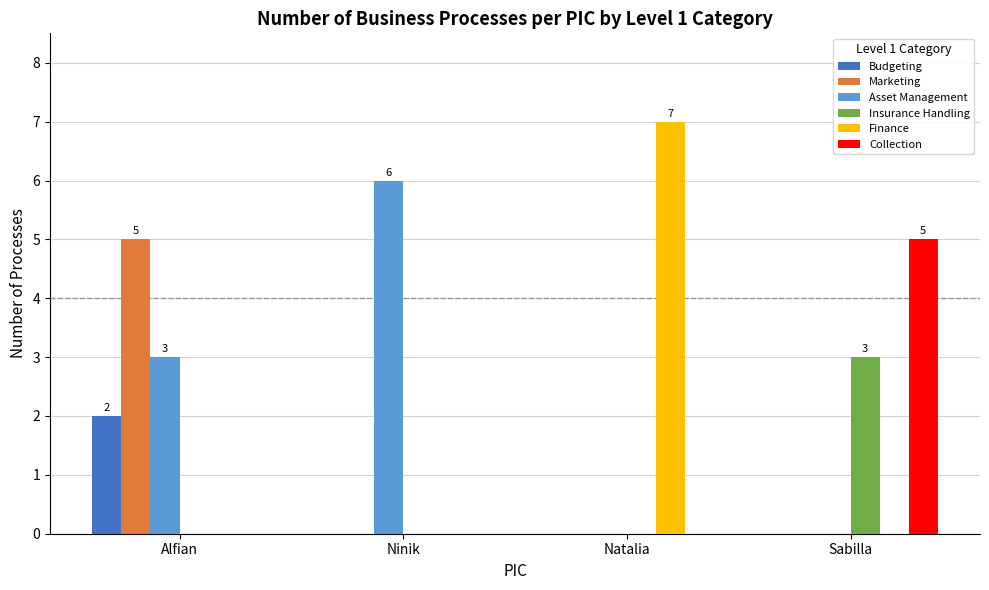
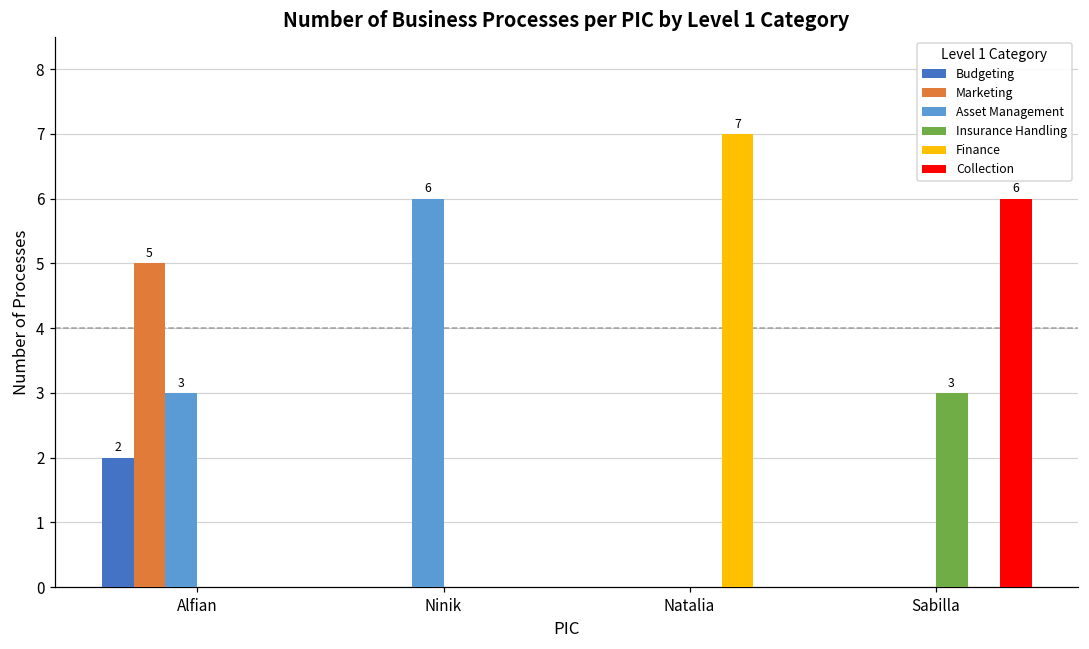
Collection, Sabilla: 5 -> 6
